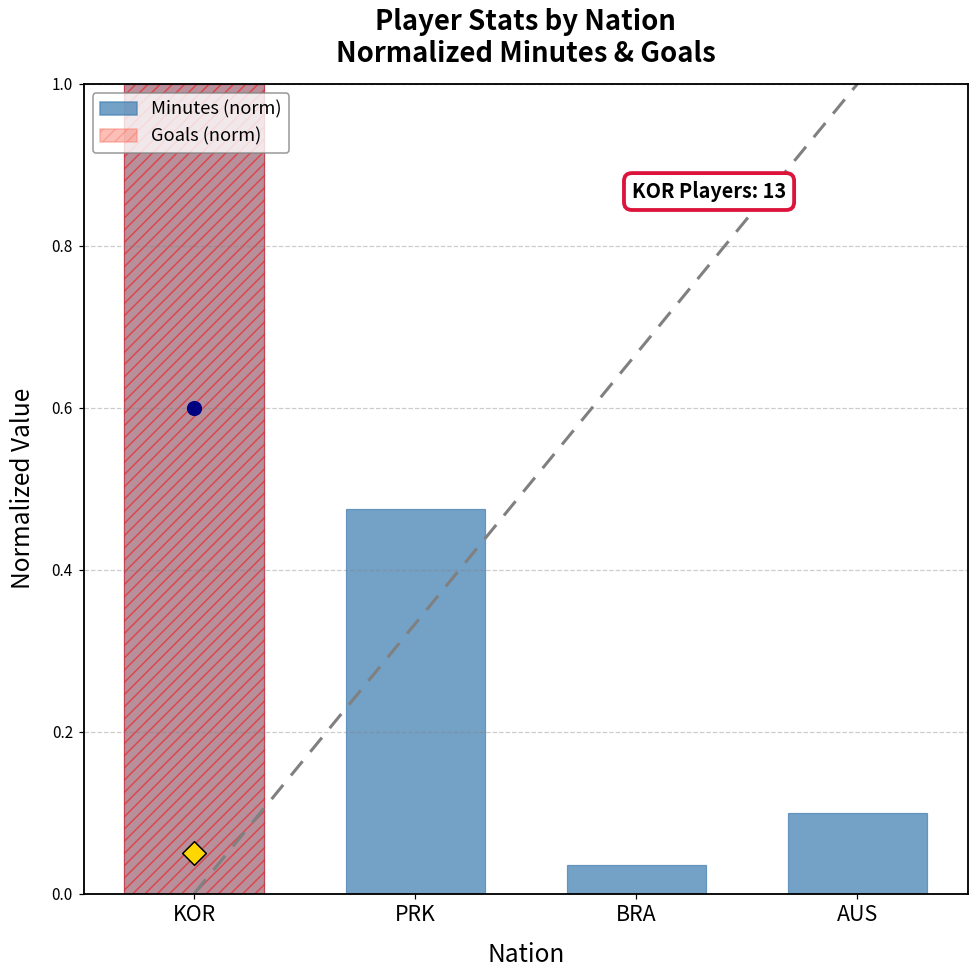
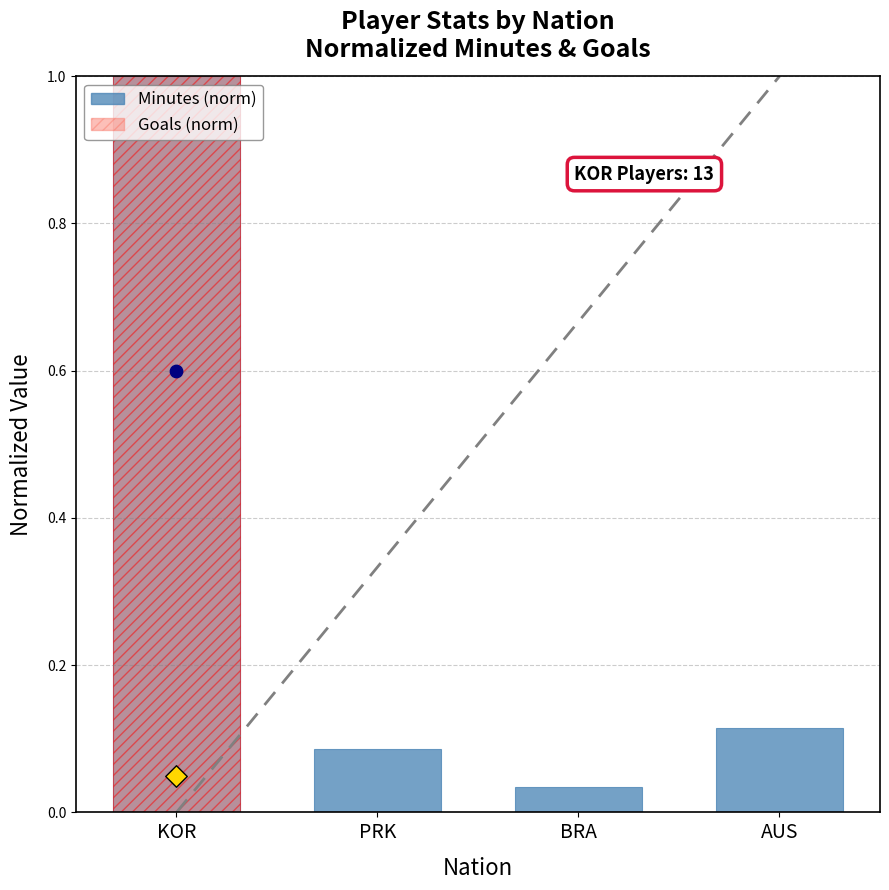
Minutes (norm), PRK: 0.47 -> 0.09
Minutes (norm), AUS: 0.10 -> 0.12
